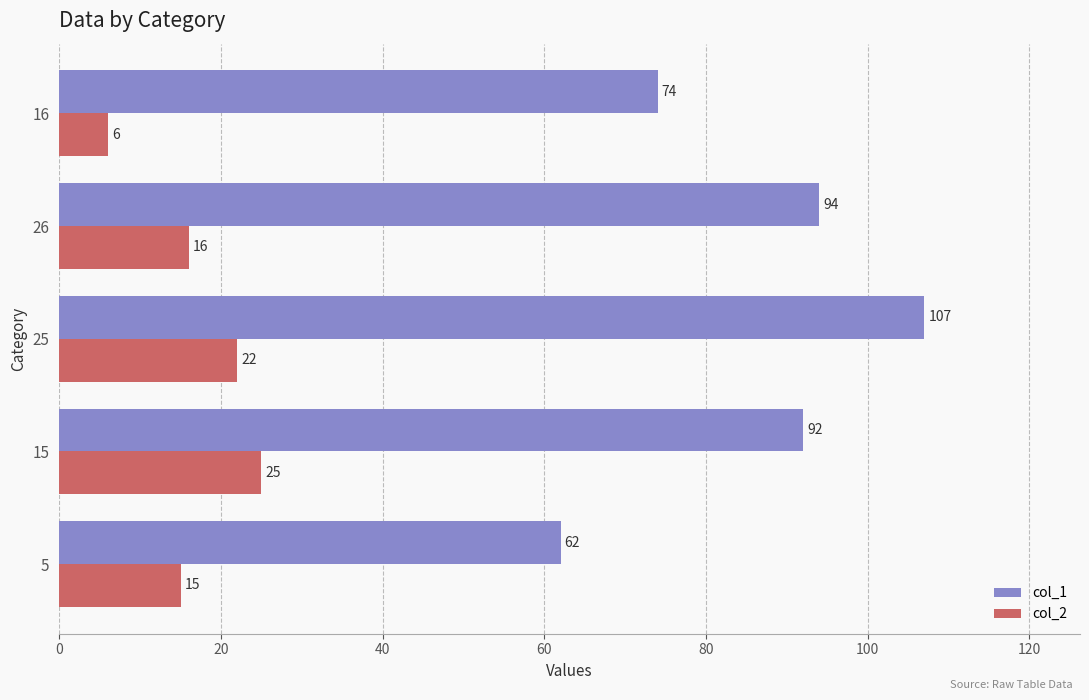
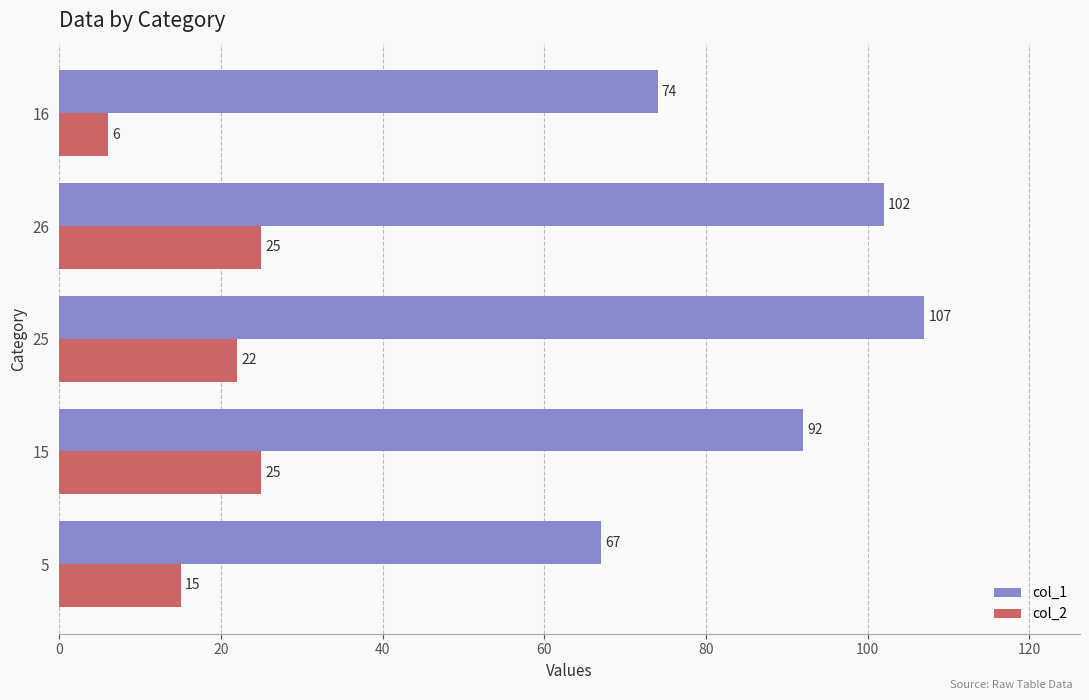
col_1, 26: 94 -> 102
col_2, 26: 16 -> 25
col_1, 5: 62 -> 67
